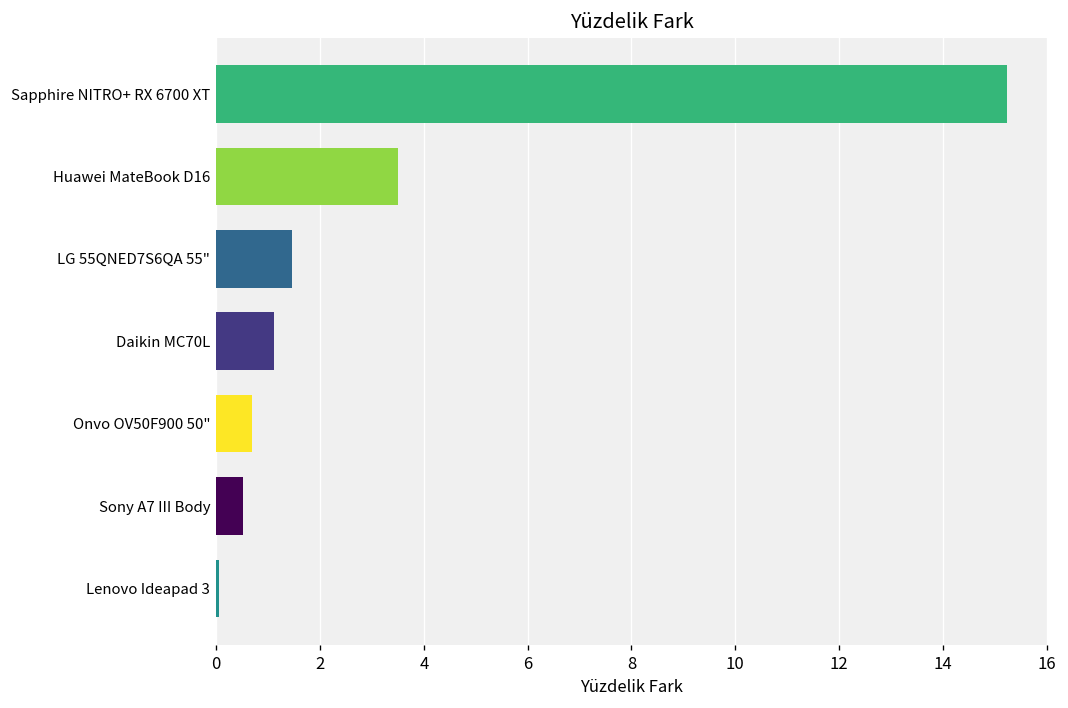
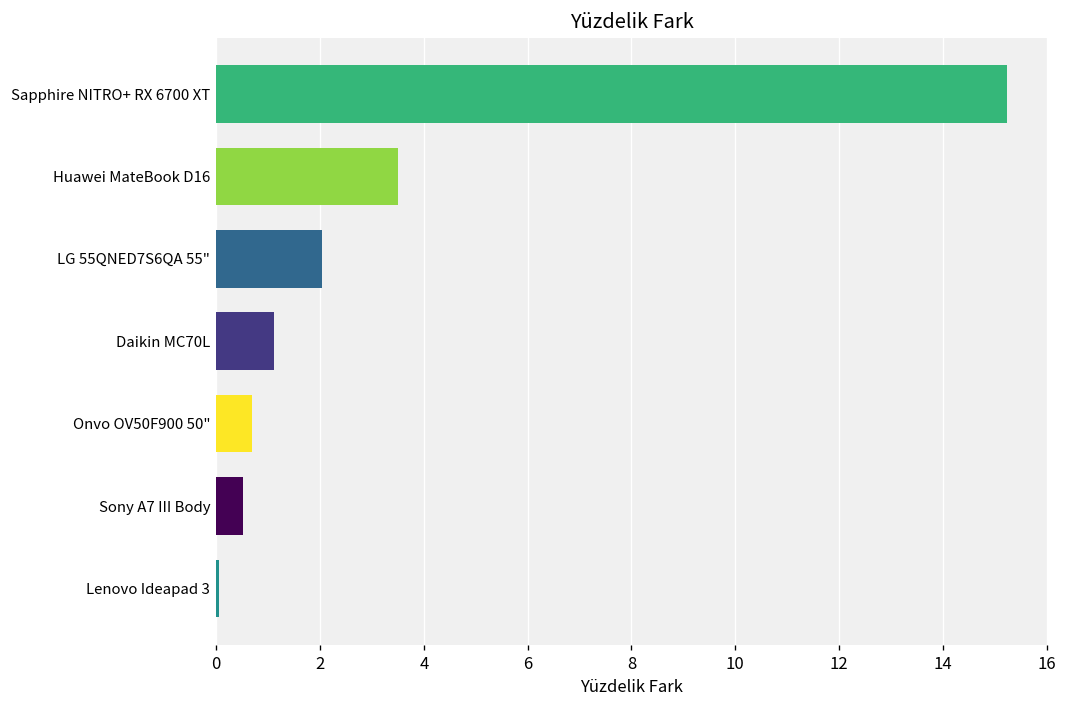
LG 55QNED7S6QA 55": 1.5 -> 2.0
